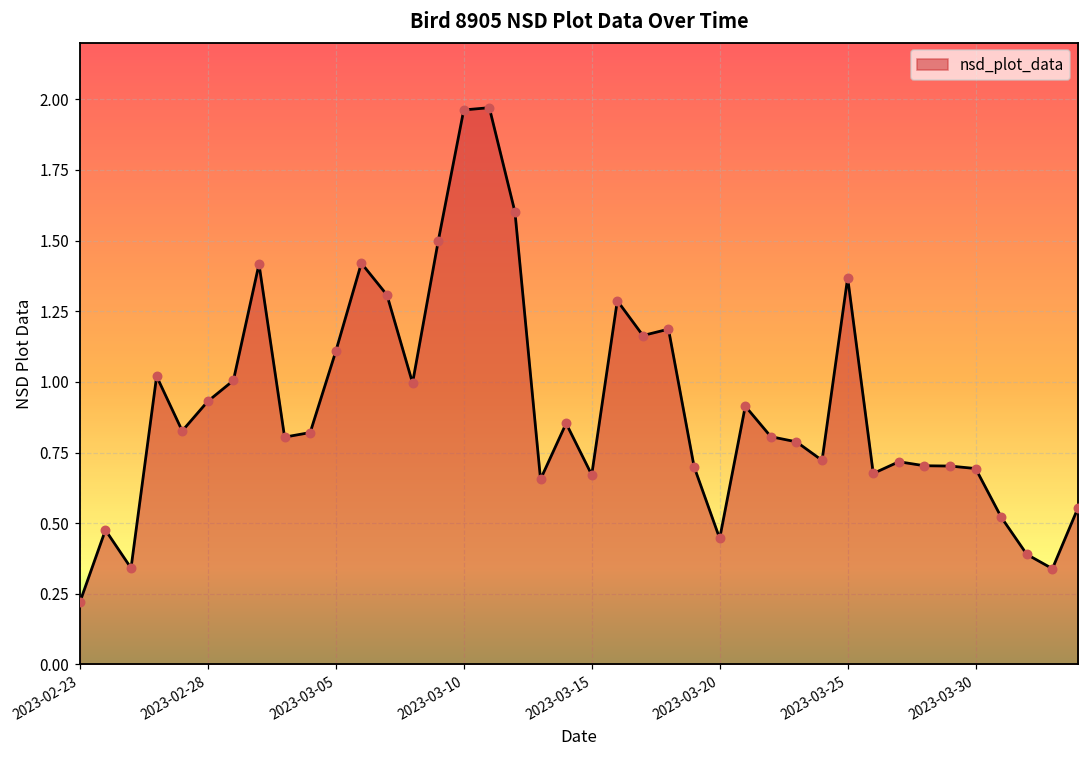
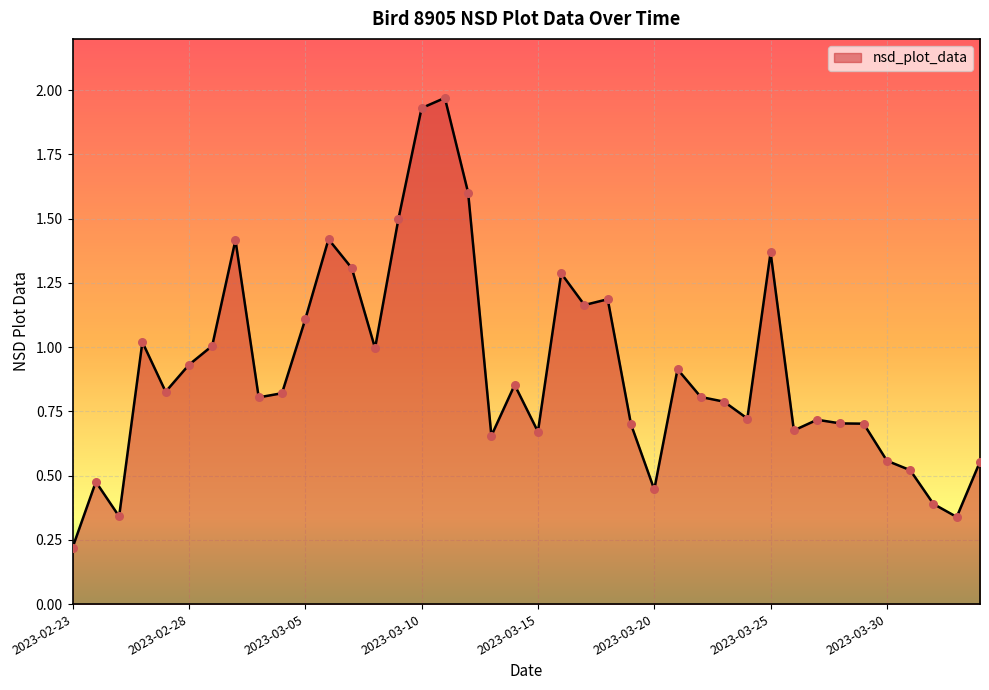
2023-03-10: 1.96 -> 1.93
2023-03-30: 0.69 -> 0.56
